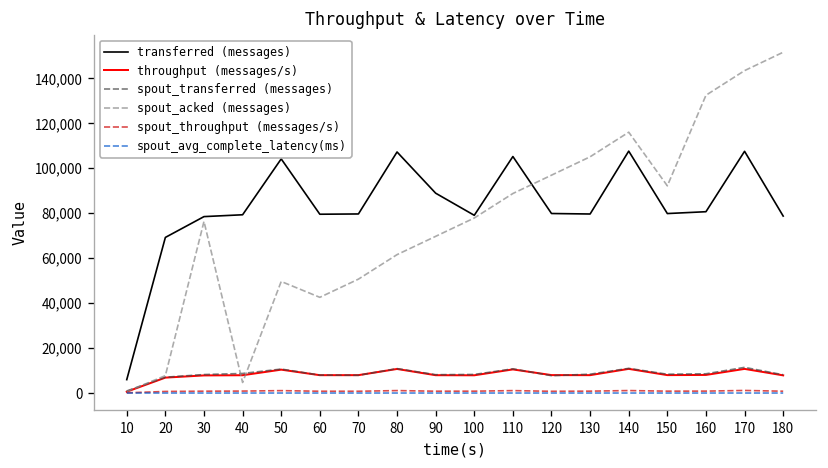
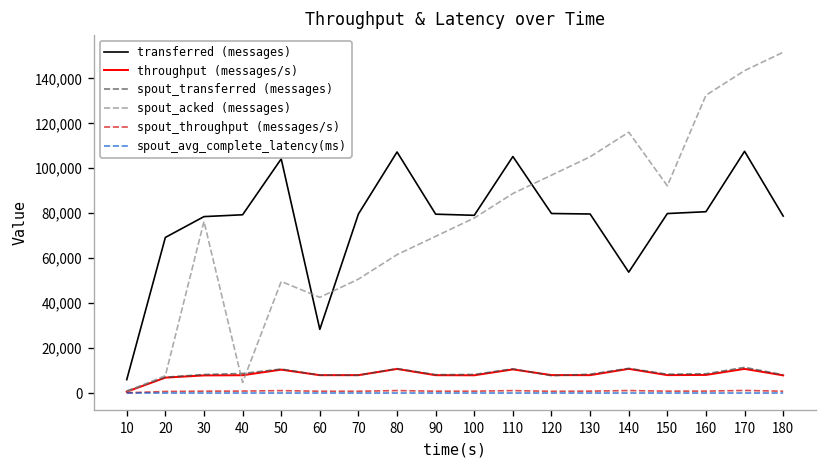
transferred (messages), 60: 80,000 -> 28,000
transferred (messages), 90: 89,000 -> 80,000
transferred (messages), 140: 108,000 -> 54,000
